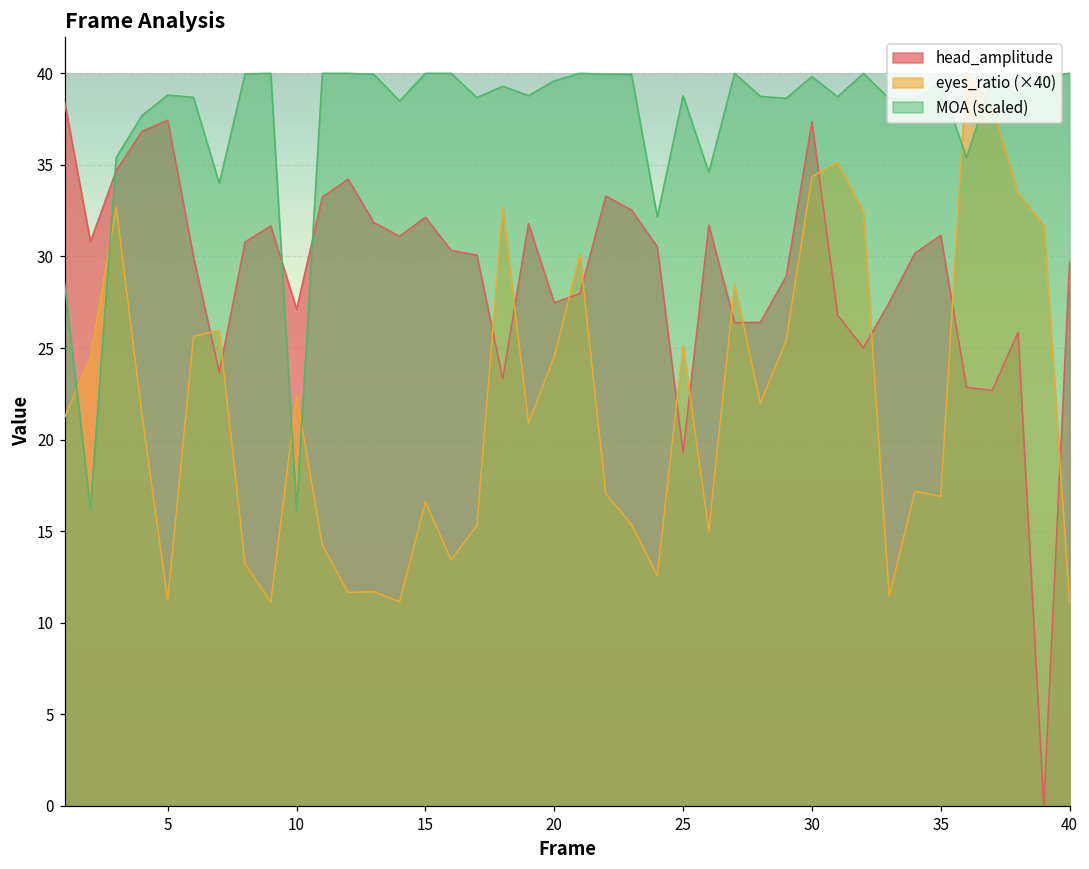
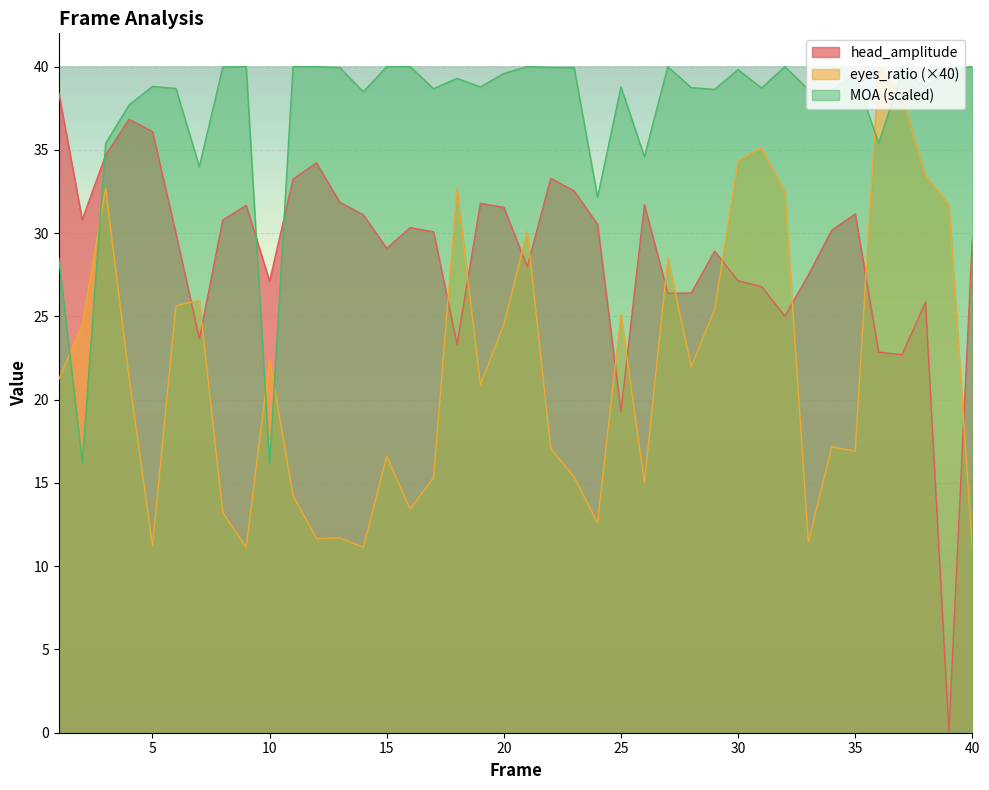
head_amplitude, 5: 37.4 -> 36.1
head_amplitude, 15: 32.1 -> 29.1
head_amplitude, 20: 27.5 -> 31.5
head_amplitude, 30: 37.3 -> 27.1
